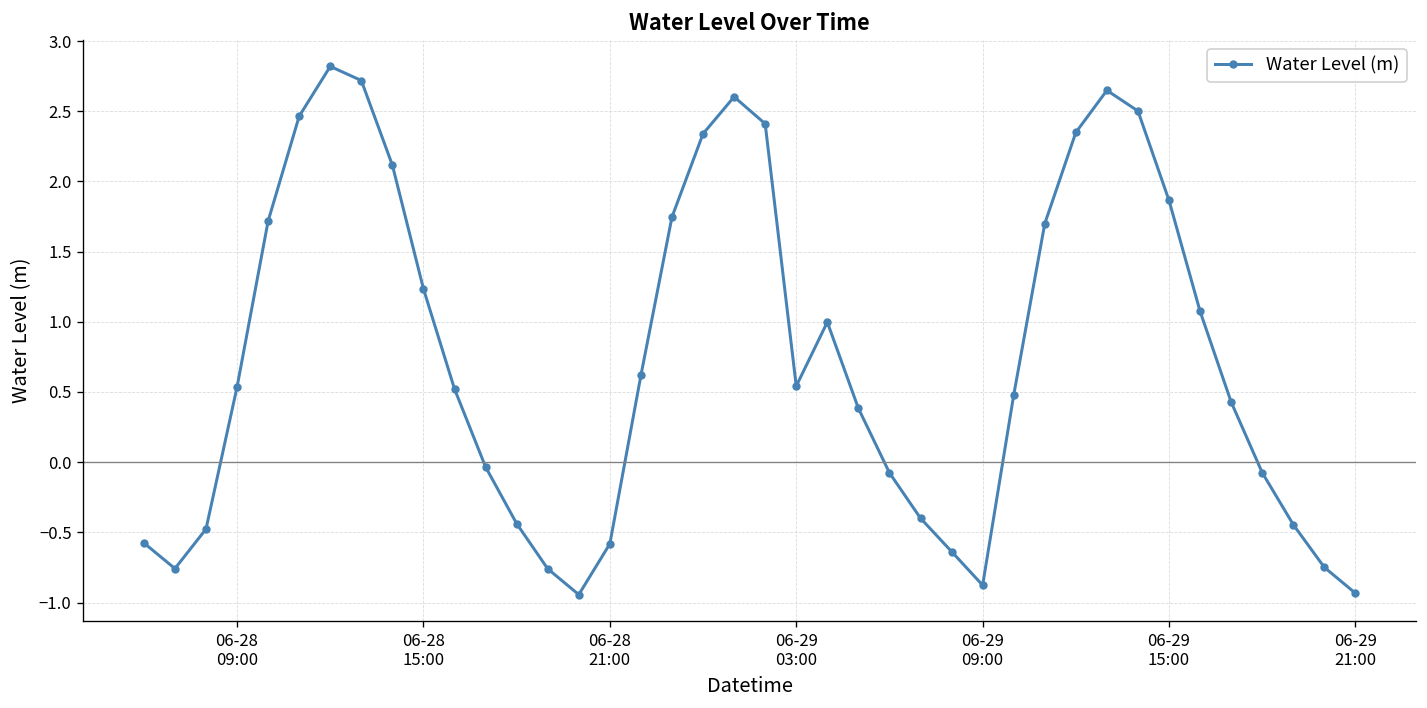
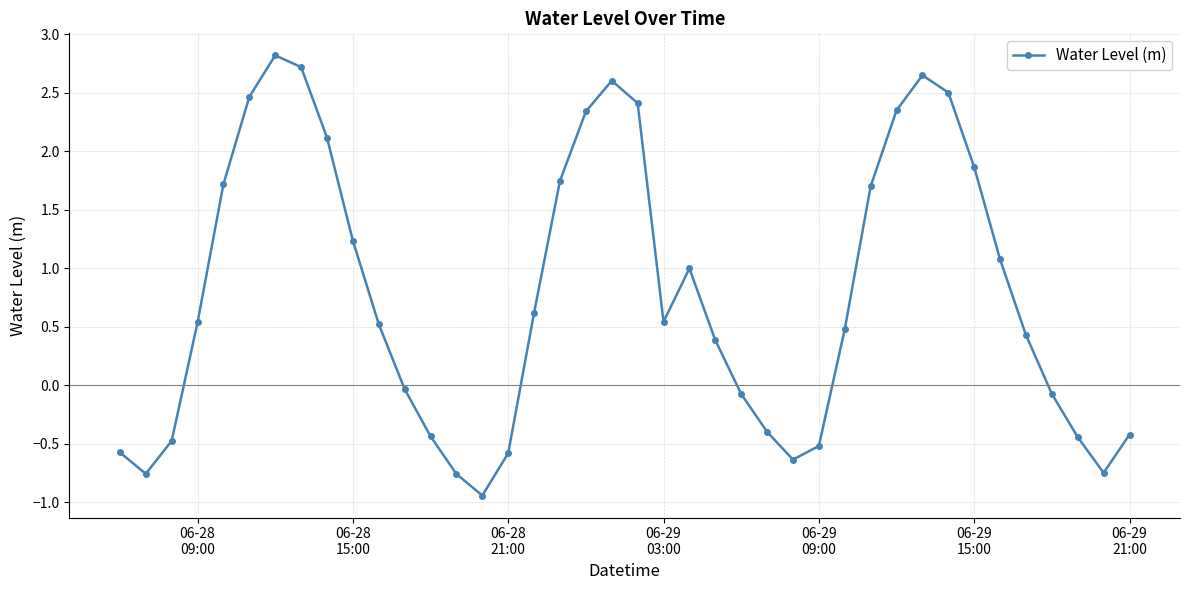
06-29 09:00: -0.88 -> -0.52
06-29 21:00: -0.93 -> -0.42
